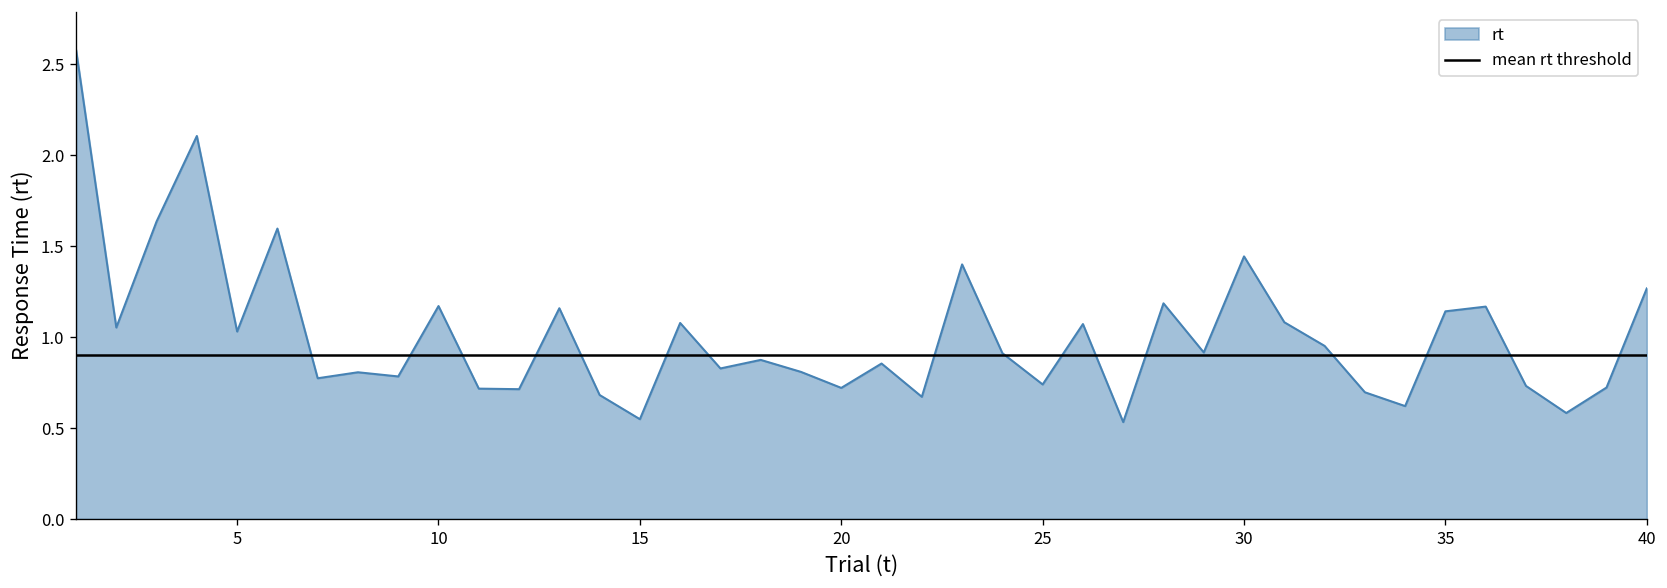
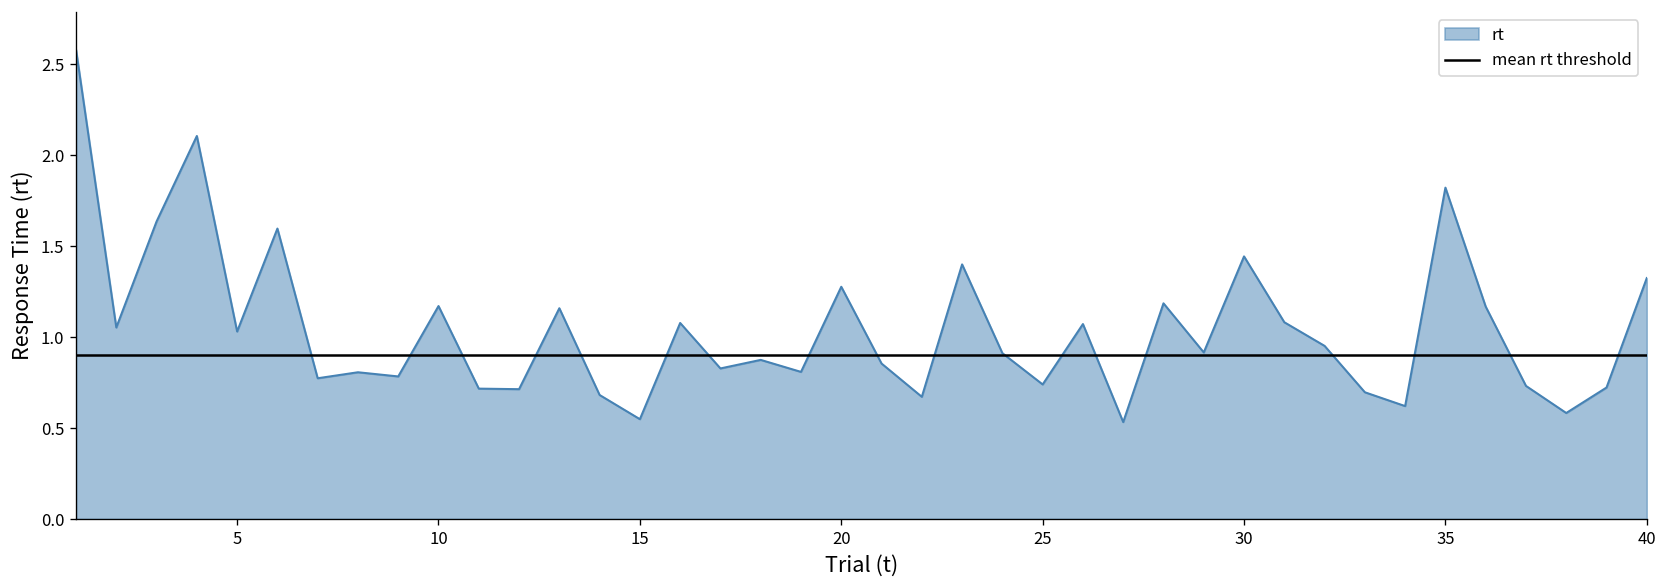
20: 0.72 -> 1.28
35: 1.14 -> 1.82
40: 1.27 -> 1.33
